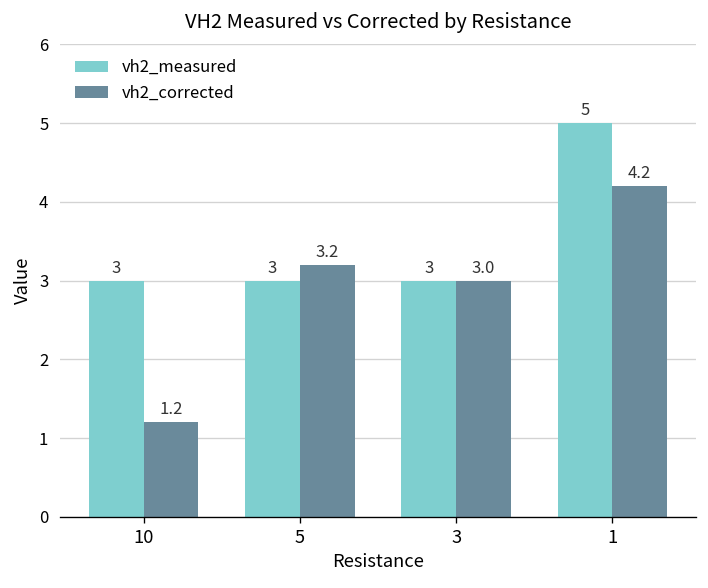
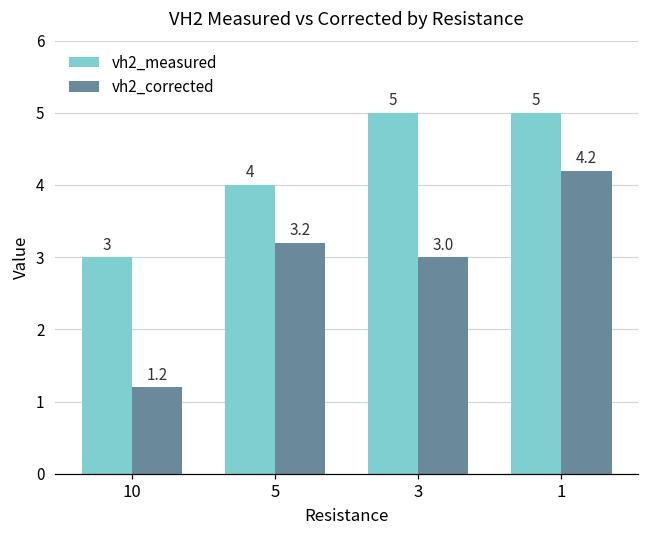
vh2_measured, 5: 3 -> 4
vh2_measured, 3: 3 -> 5
